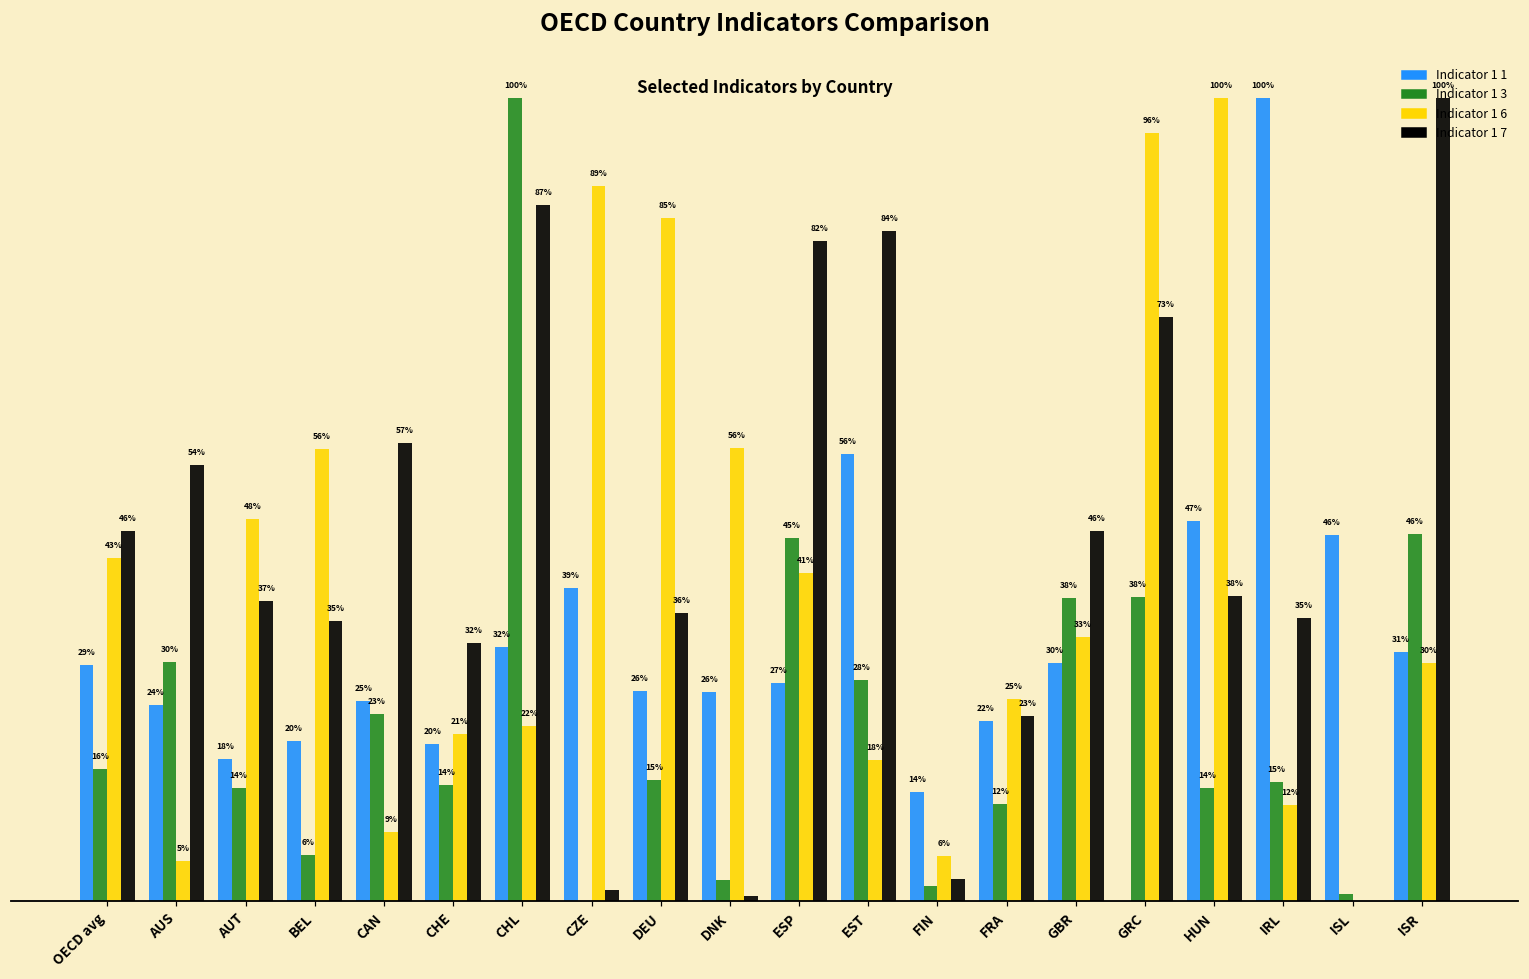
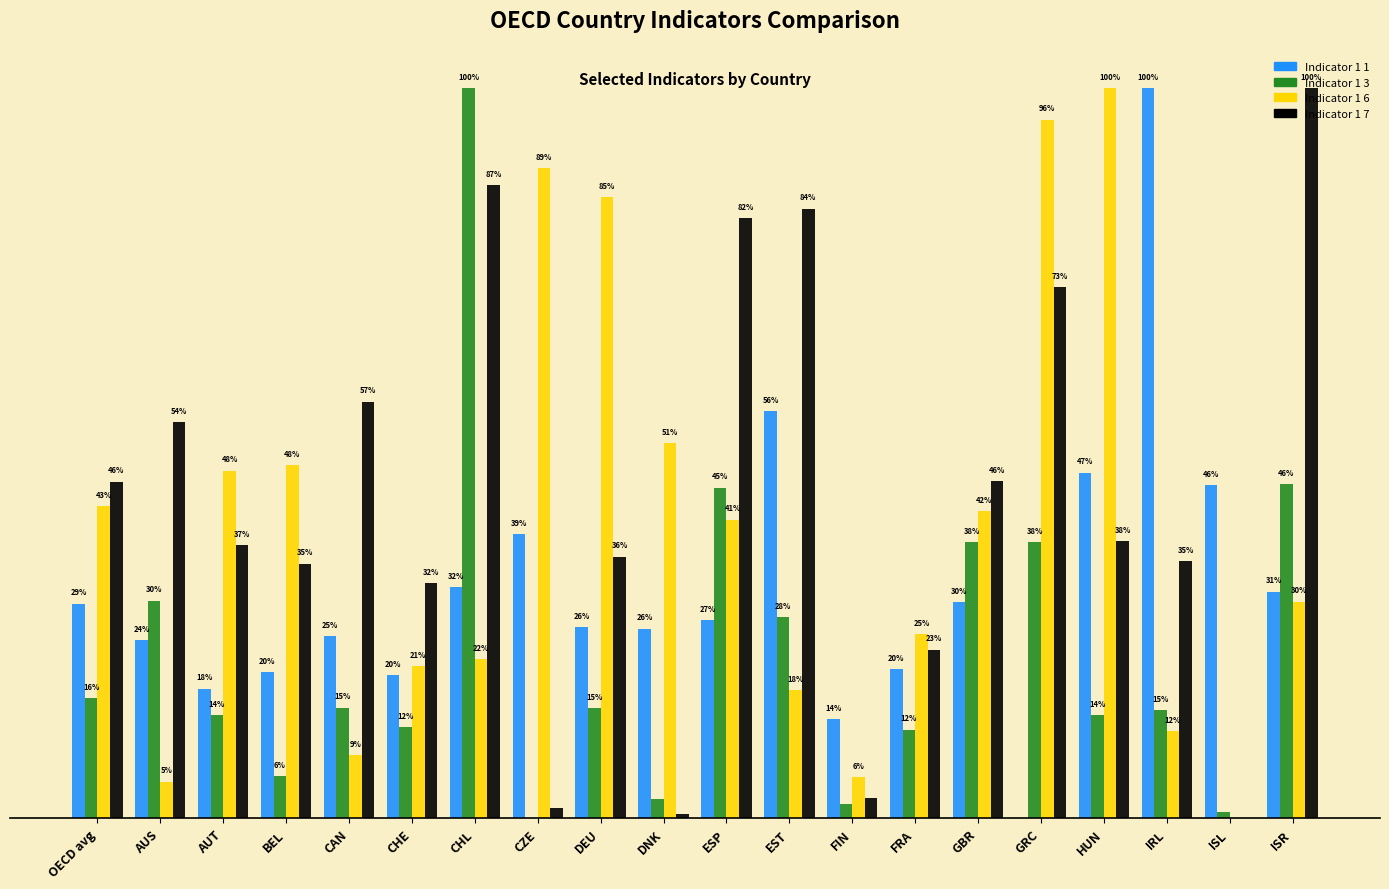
Indicator 1 6, BEL: 56% -> 48%
Indicator 1 3, CAN: 23% -> 15%
Indicator 1 3, CHE: 14% -> 12%
Indicator 1 6, DNK: 56% -> 51%
Indicator 1 1, FRA: 22% -> 20%
Indicator 1 6, GBR: 33% -> 42%
